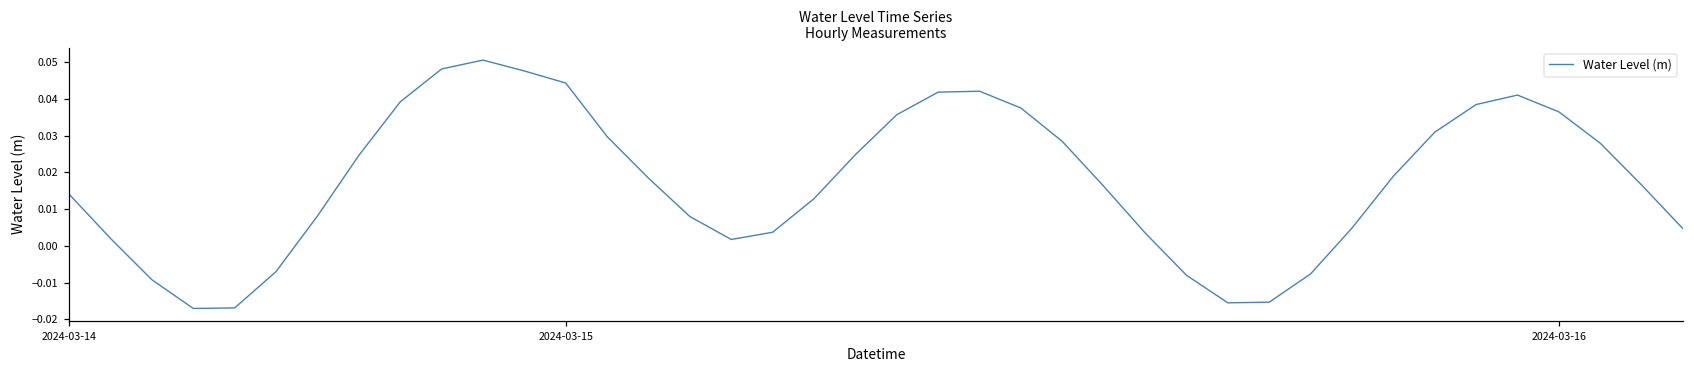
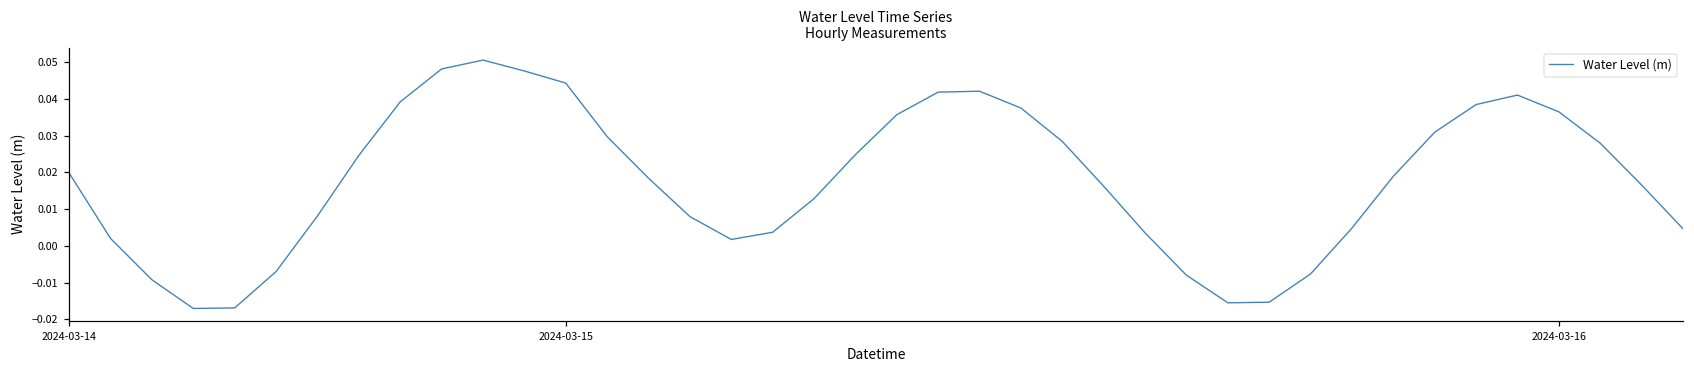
2024-03-14: 0.014 -> 0.020
